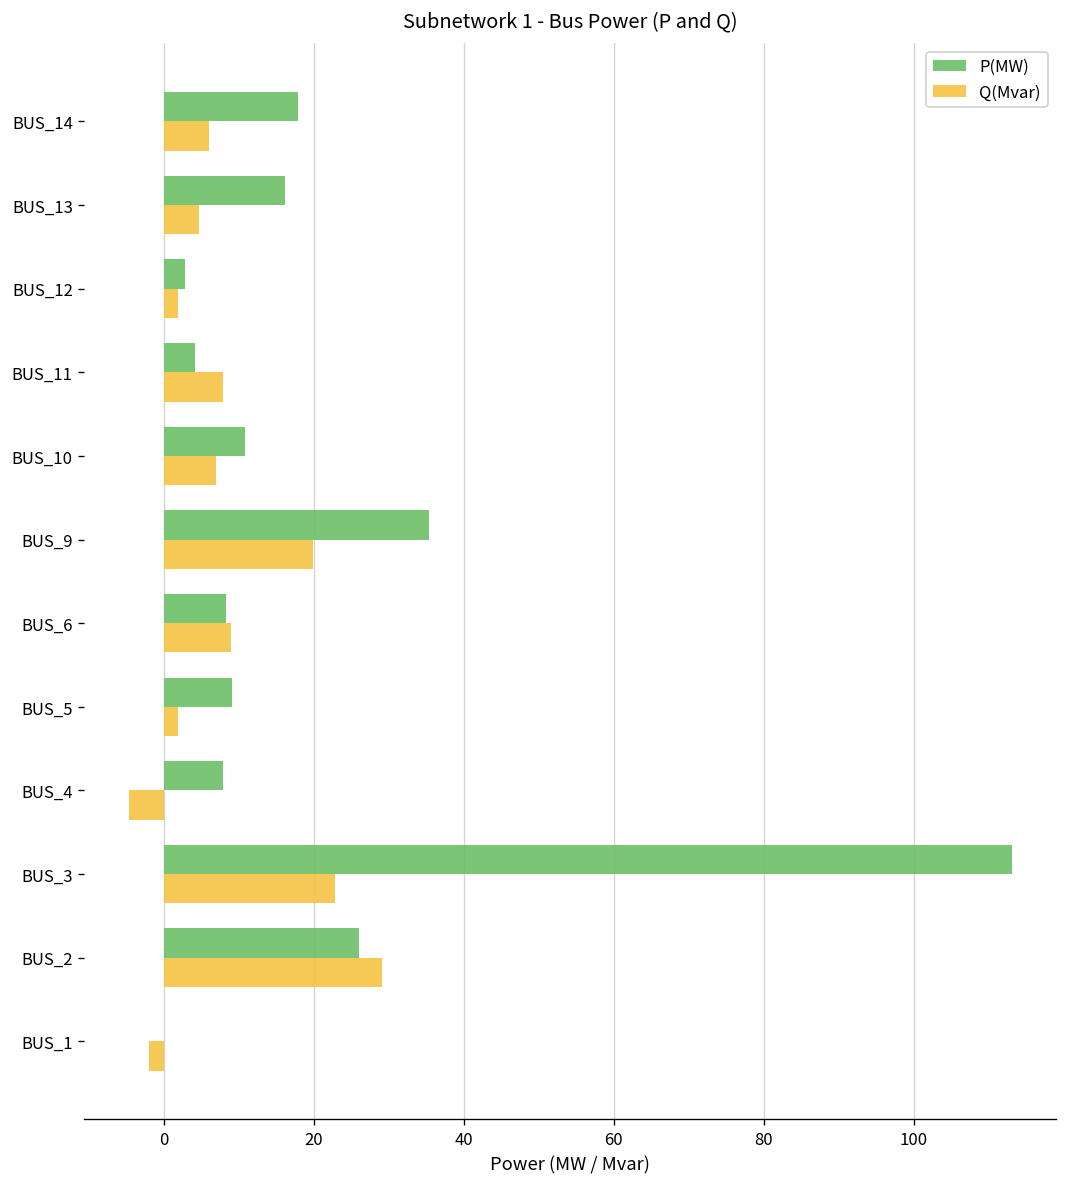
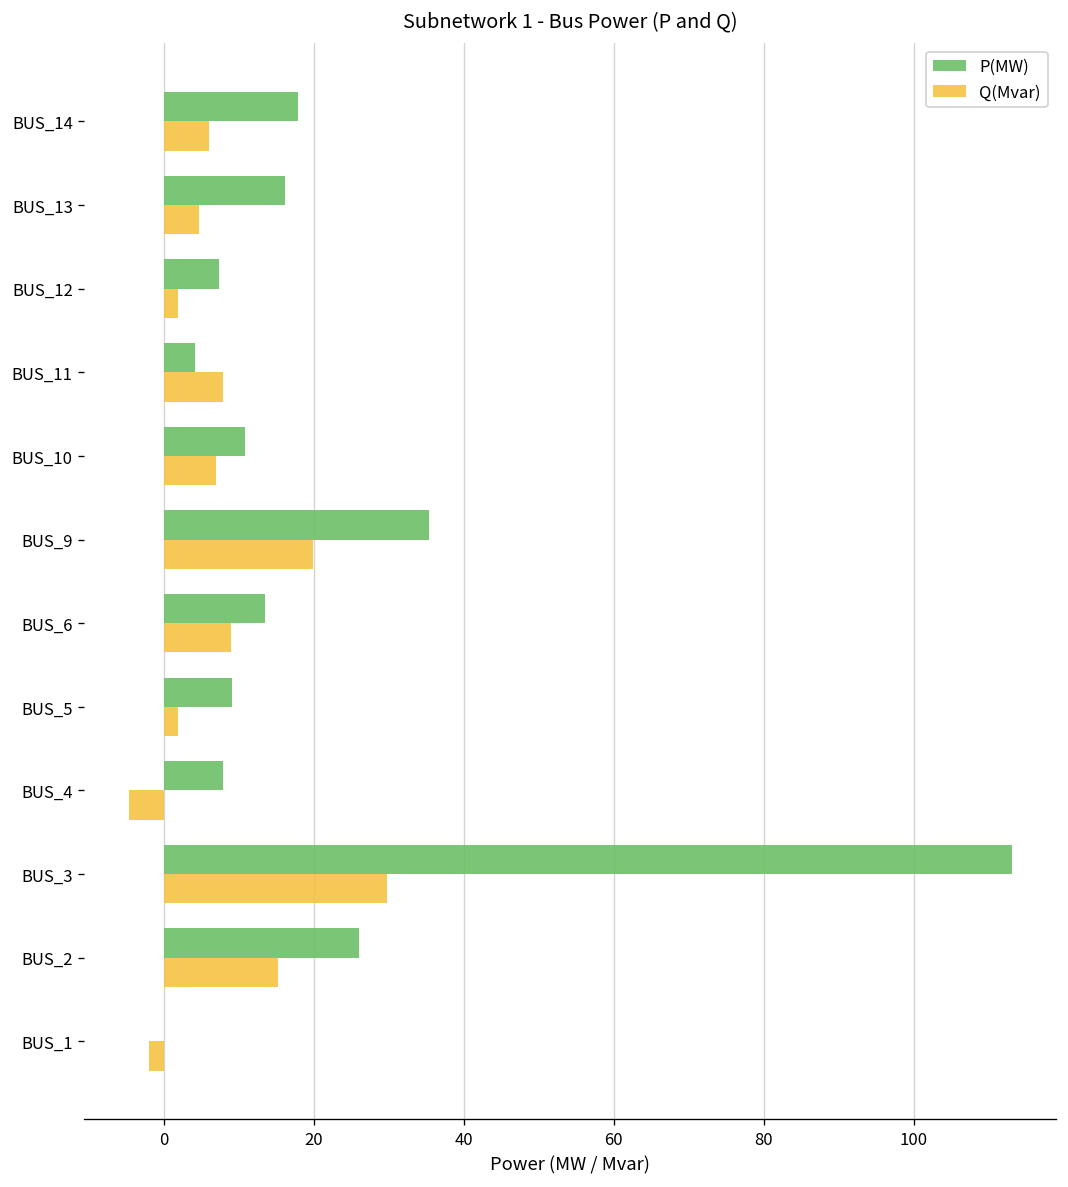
P(MW), BUS_12: 3 -> 7
P(MW), BUS_6: 8 -> 13
Q(Mvar), BUS_3: 23 -> 30
Q(Mvar), BUS_2: 29 -> 15
